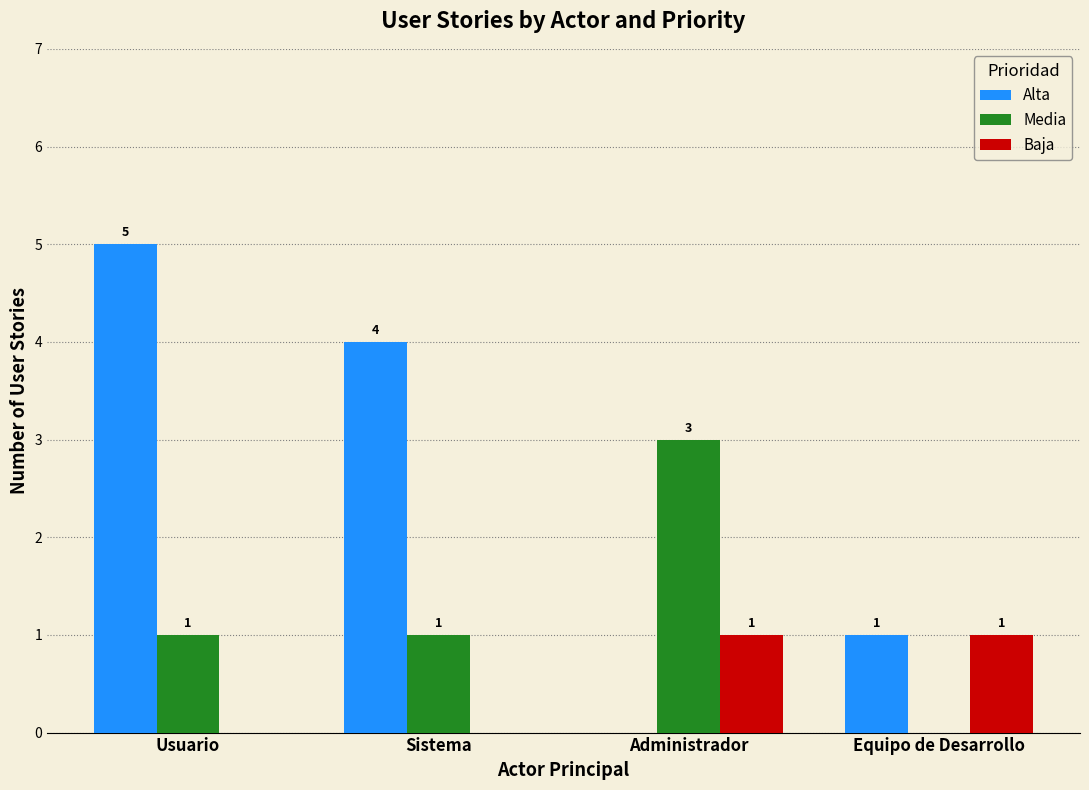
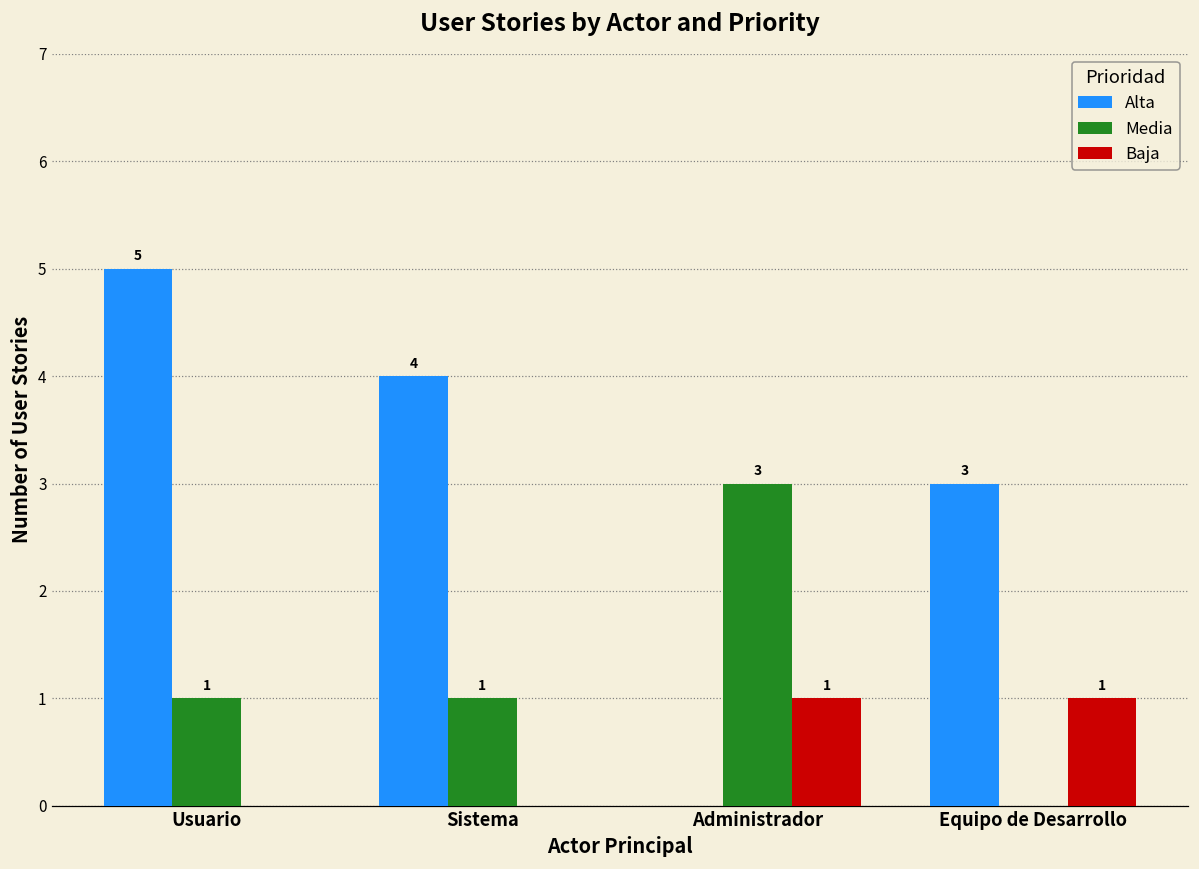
Alta, Equipo de Desarrollo: 1 -> 3
